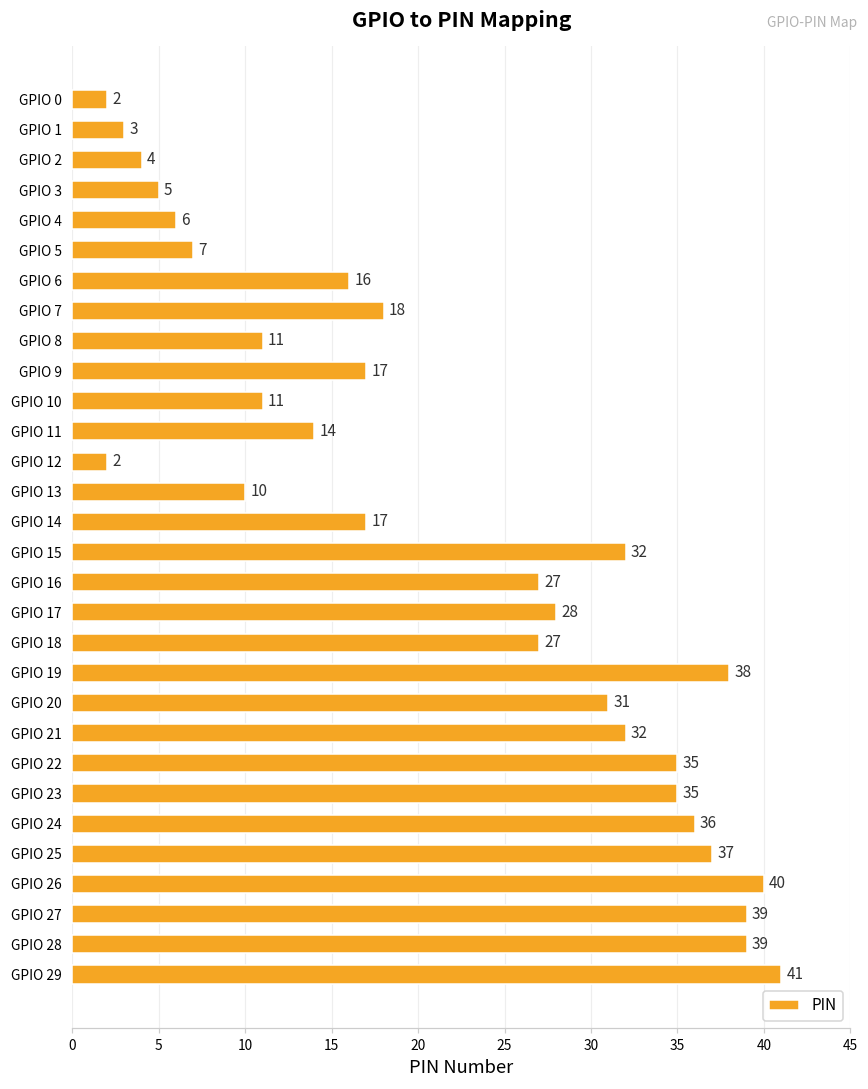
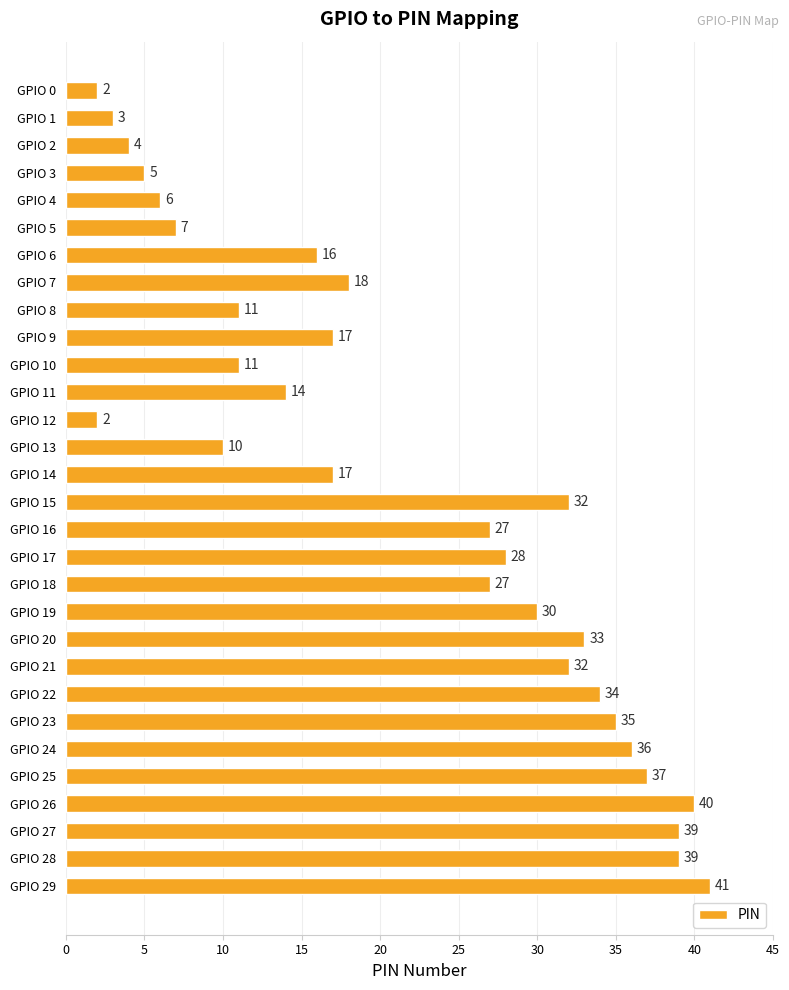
GPIO 19: 38 -> 30
GPIO 20: 31 -> 33
GPIO 22: 35 -> 34
